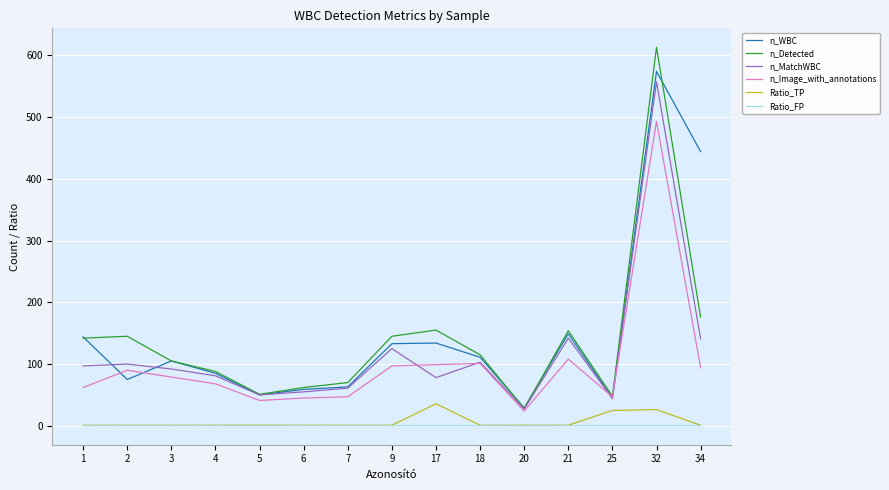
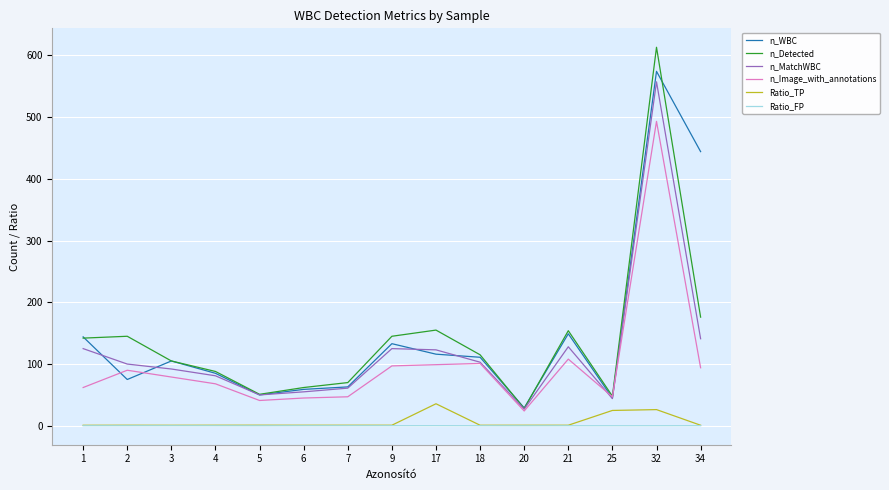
n_MatchWBC, 1: 100 -> 130
n_WBC, 17: 130 -> 120
n_MatchWBC, 17: 80 -> 120
n_MatchWBC, 21: 140 -> 130
